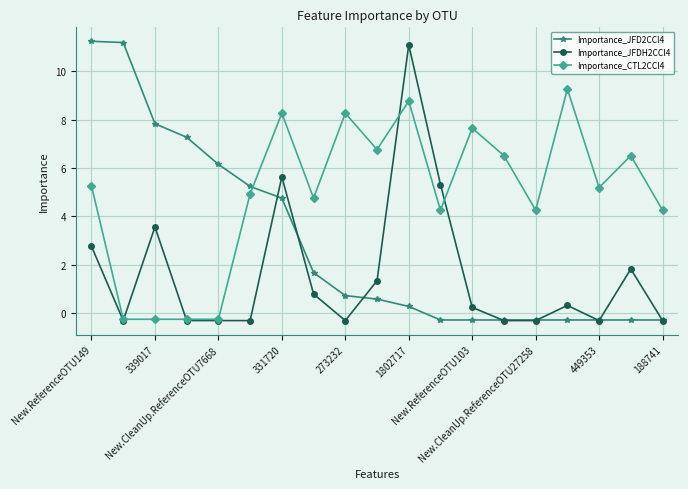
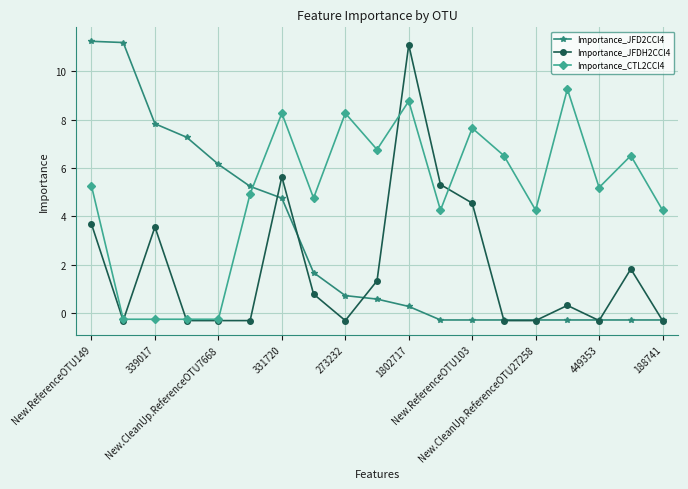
Importance_JFDH2CCl4, New.ReferenceOTU149: 2.8 -> 3.7
Importance_JFDH2CCl4, New.ReferenceOTU103: 0.2 -> 4.5
